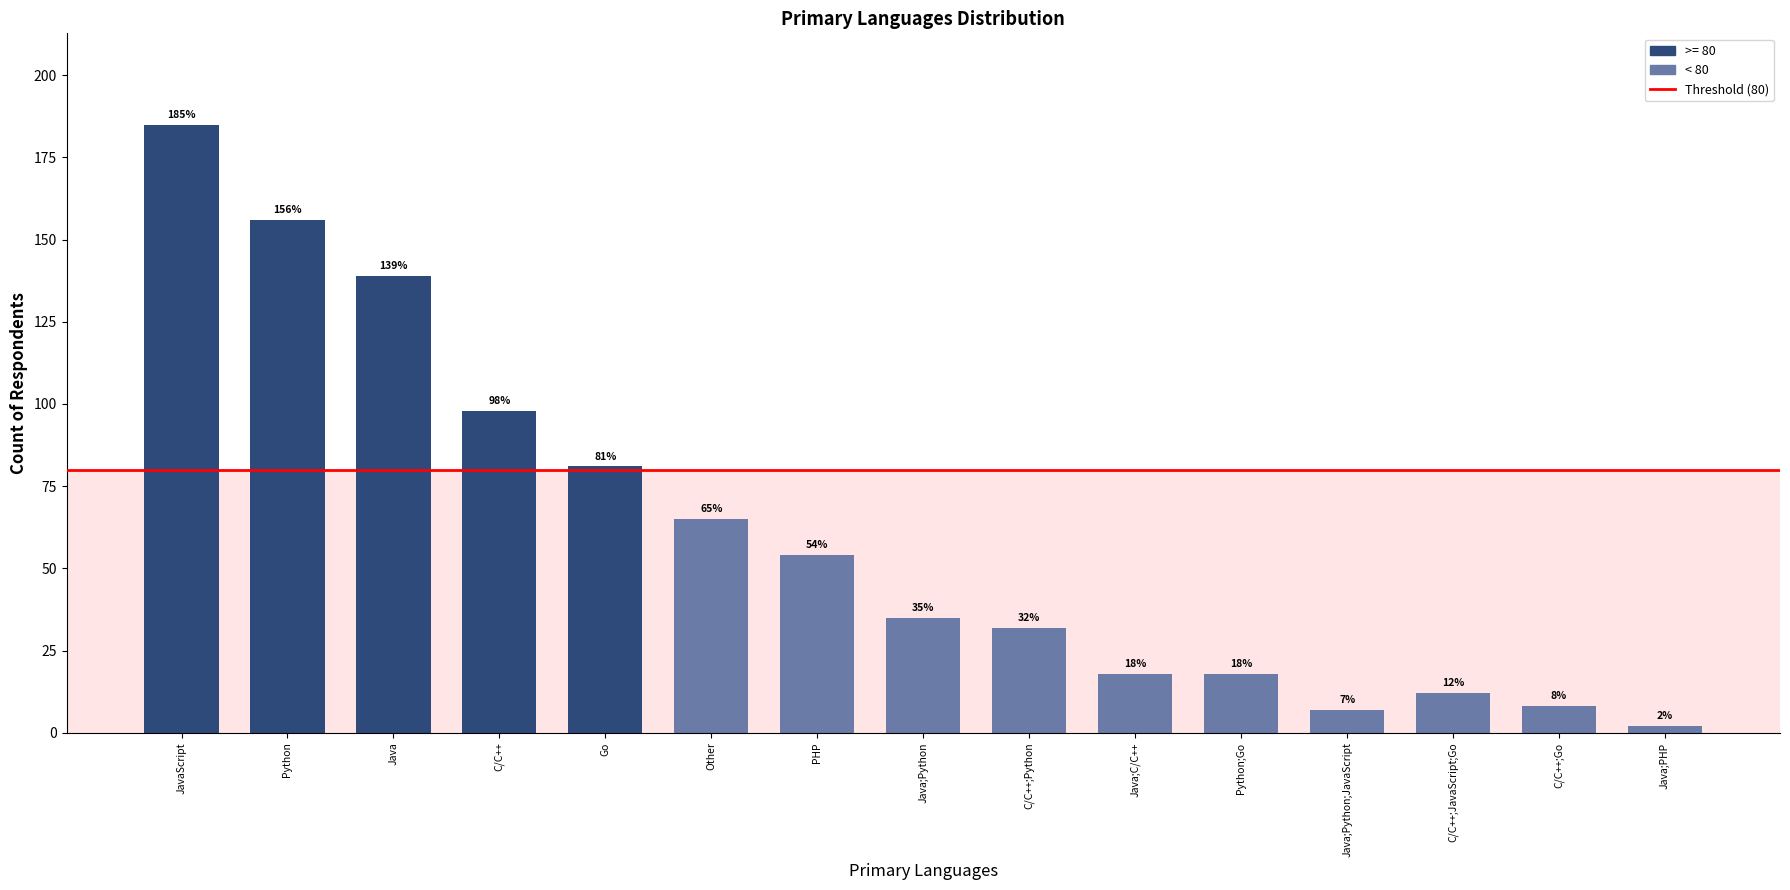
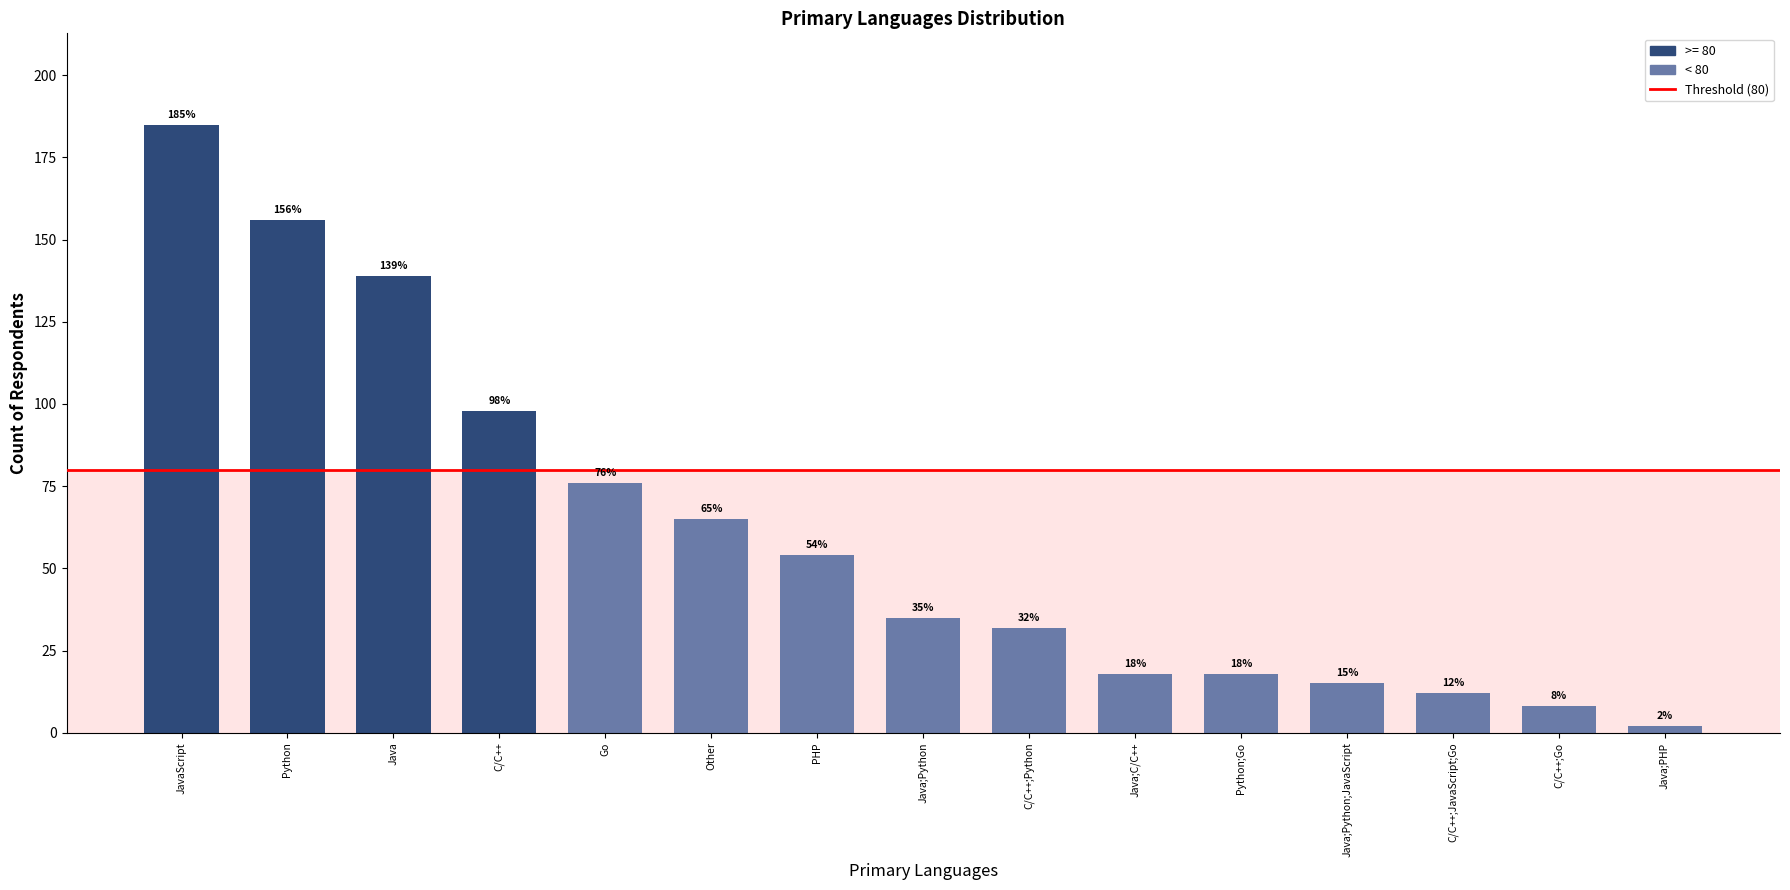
Go: 81% -> 76%
Java;Python;JavaScript: 7% -> 15%
